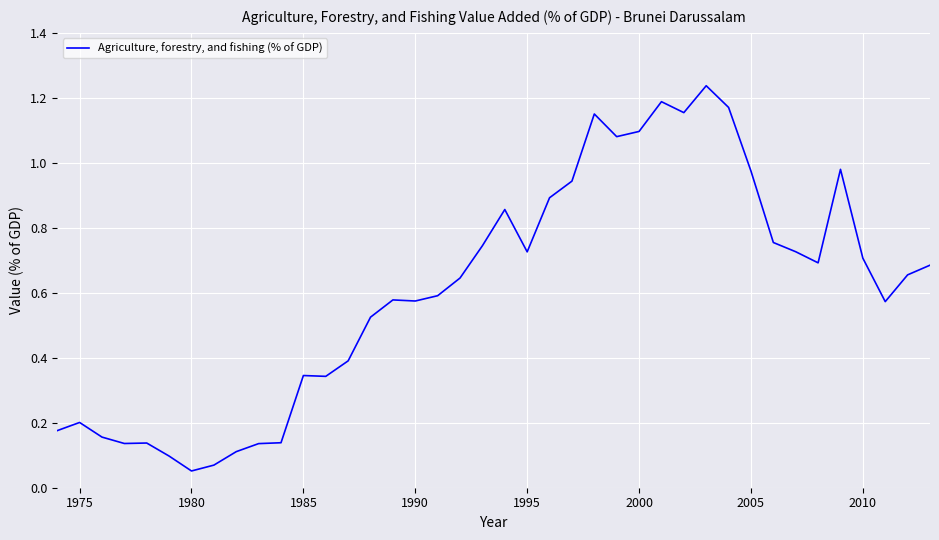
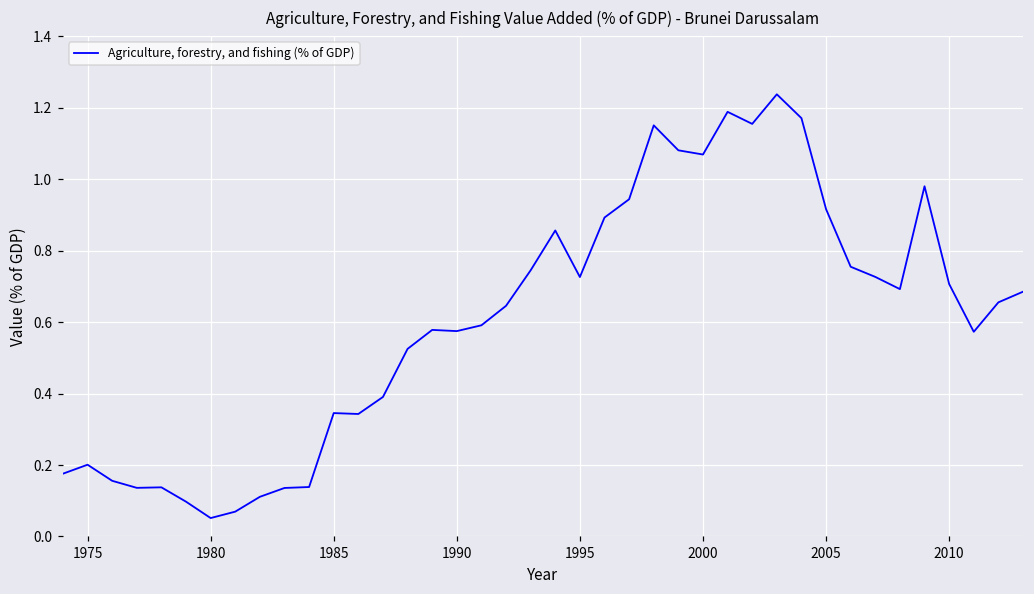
2000: 1.10 -> 1.07
2005: 0.97 -> 0.92
